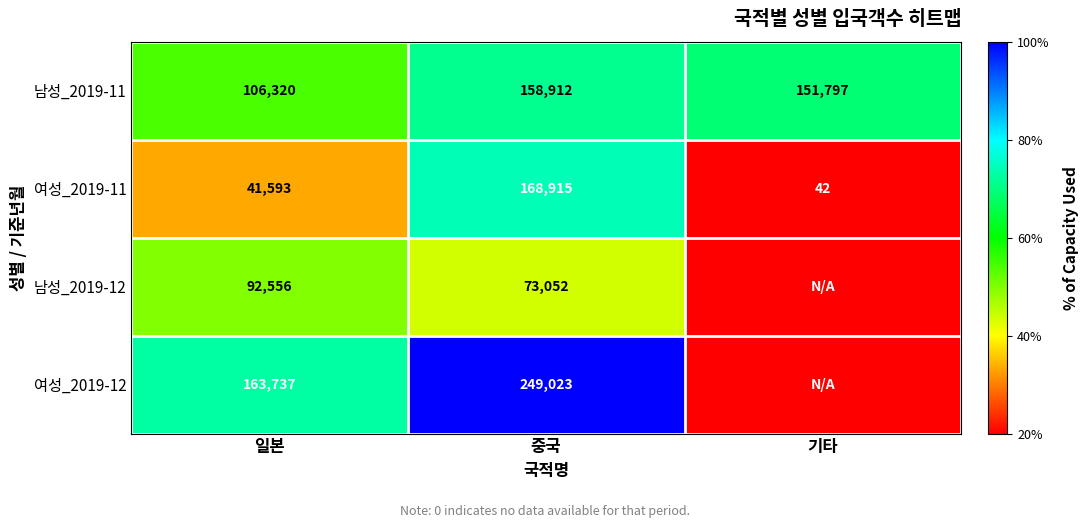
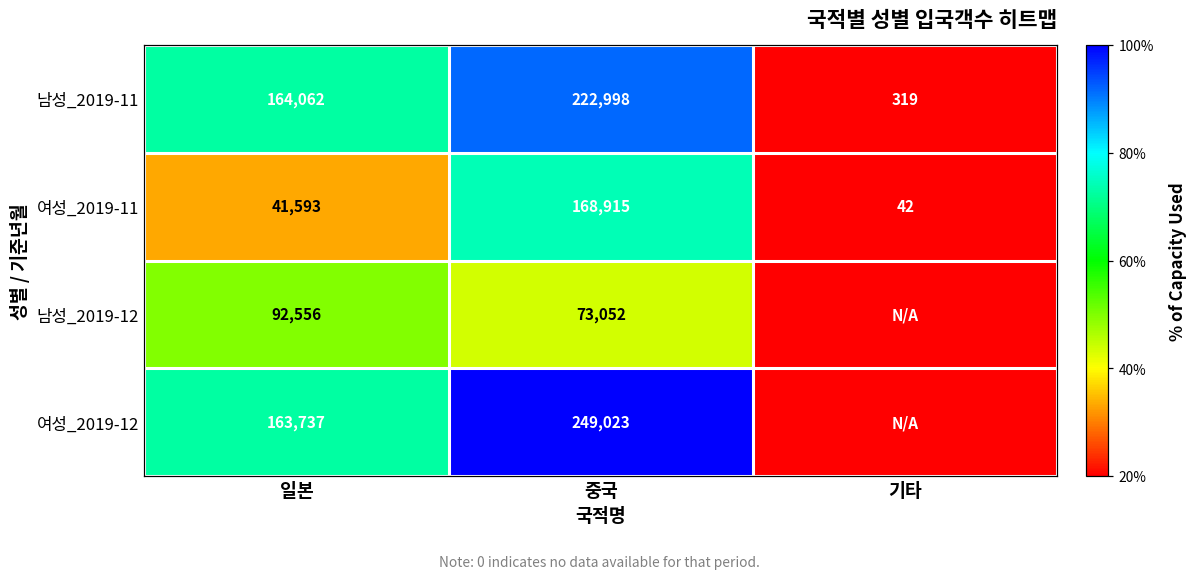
남성_2019-11, 일본: 106,320 -> 164,062
남성_2019-11, 중국: 158,912 -> 222,998
남성_2019-11, 기타: 151,797 -> 319
